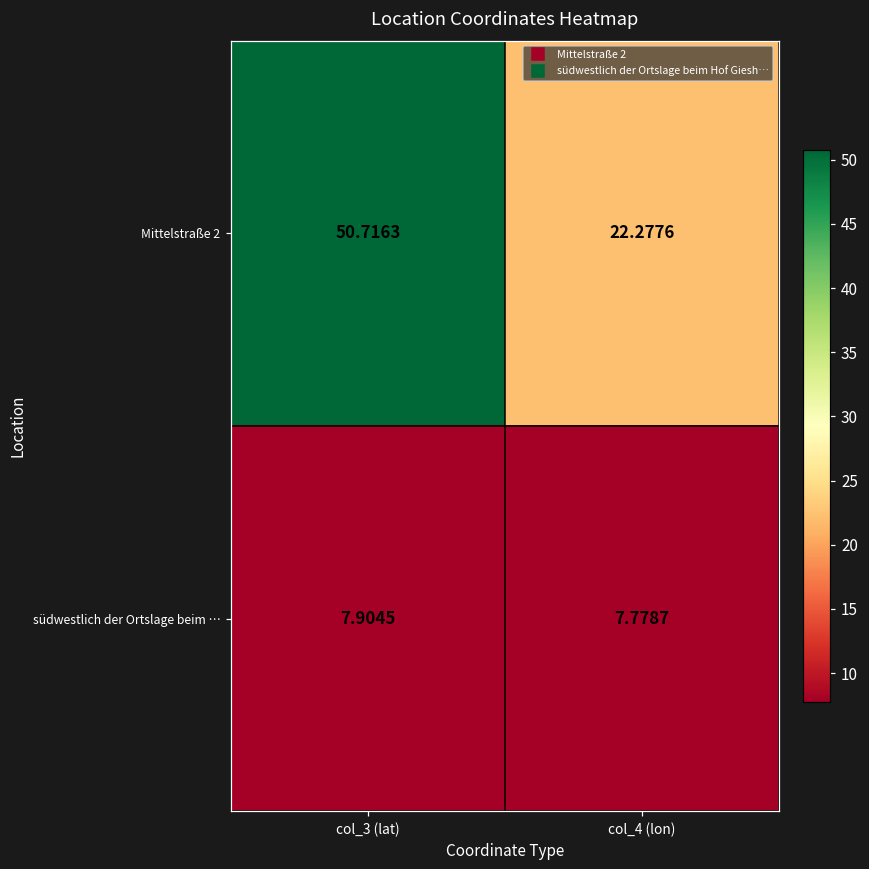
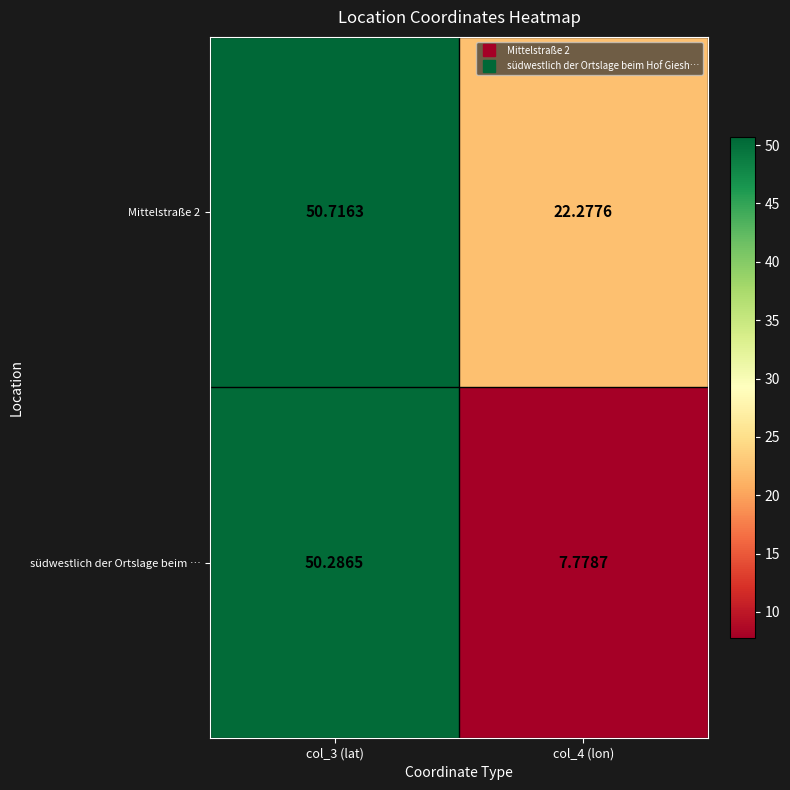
südwestlich der Ortslage beim …, col_3 (lat): 7.9045 -> 50.2865
